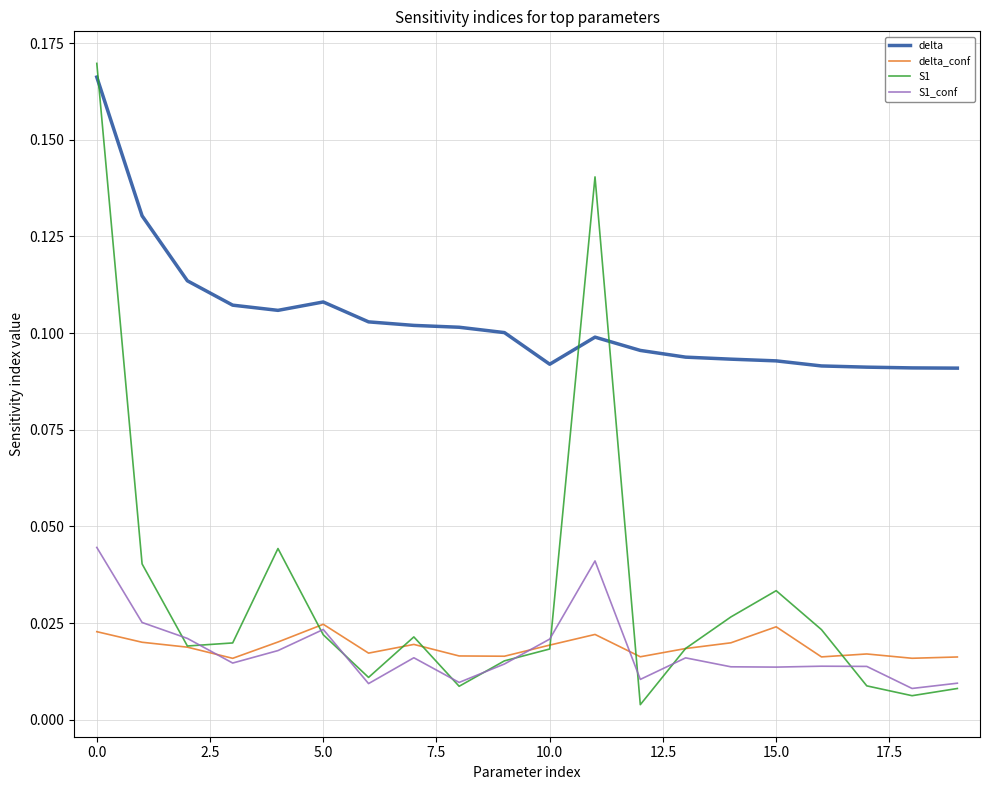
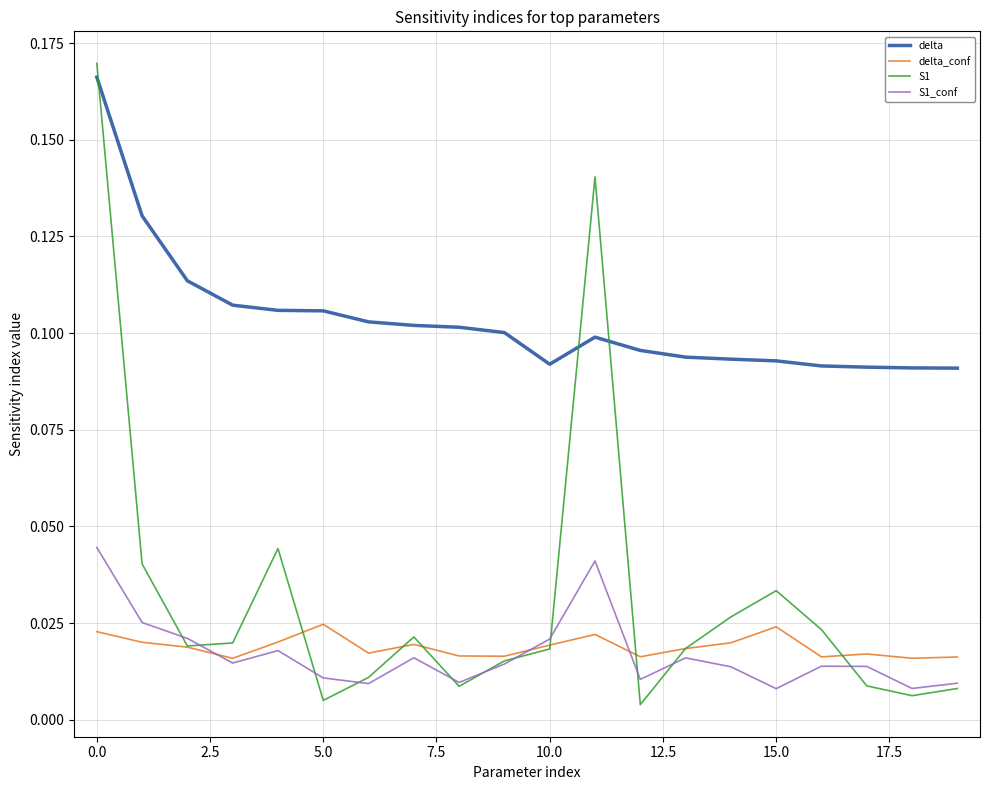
delta, 5.0: 0.108 -> 0.106
S1, 5.0: 0.022 -> 0.005
S1_conf, 5.0: 0.023 -> 0.011
S1_conf, 15.0: 0.014 -> 0.008
